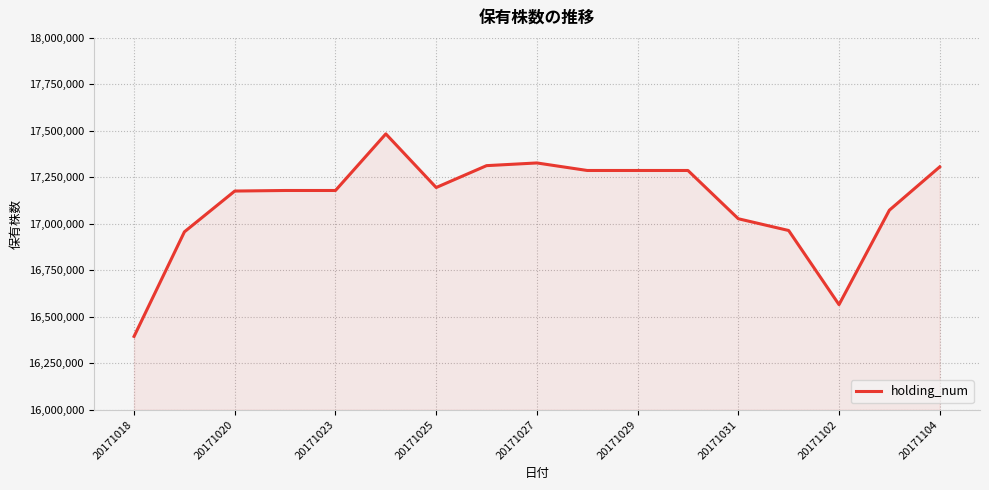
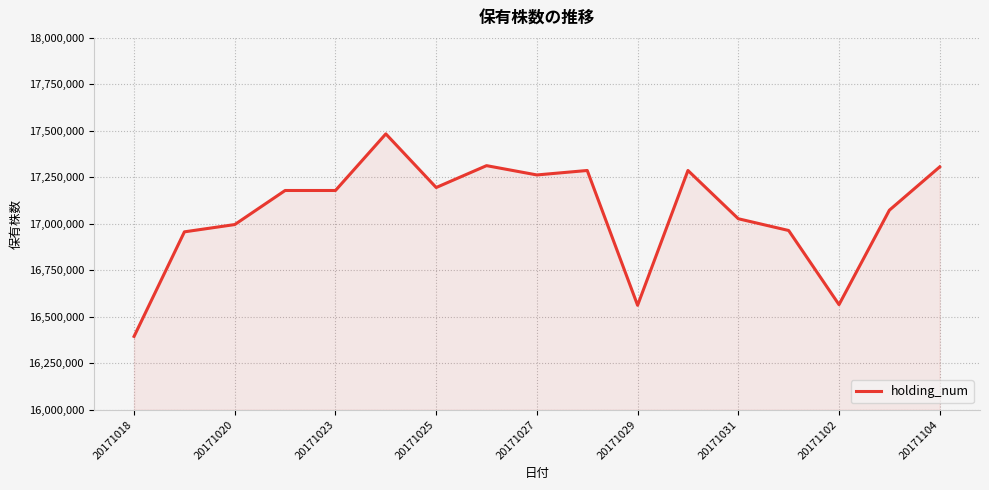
20171020: 17,180,000 -> 17,000,000
20171027: 17,330,000 -> 17,260,000
20171029: 17,290,000 -> 16,560,000
